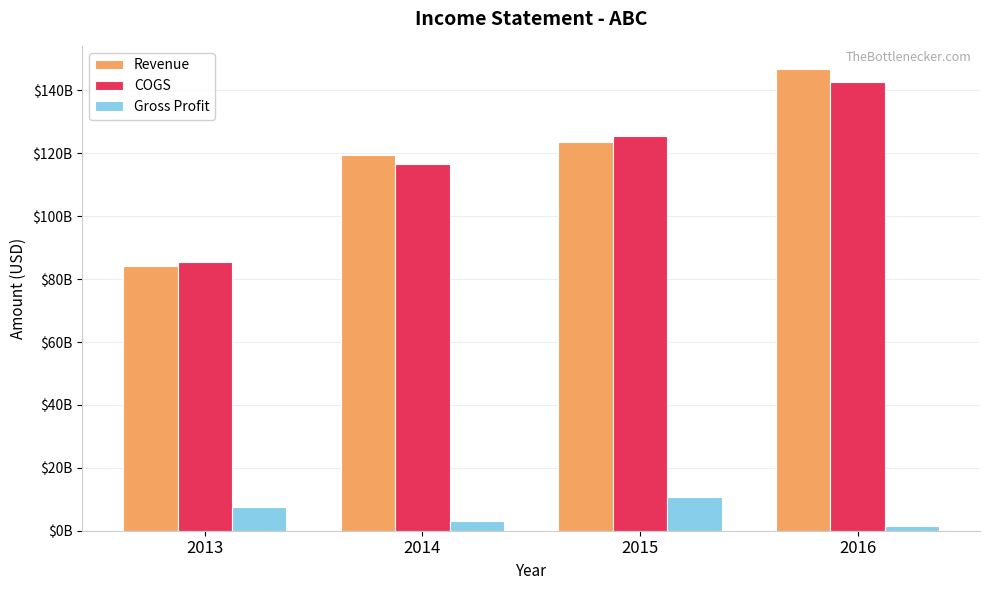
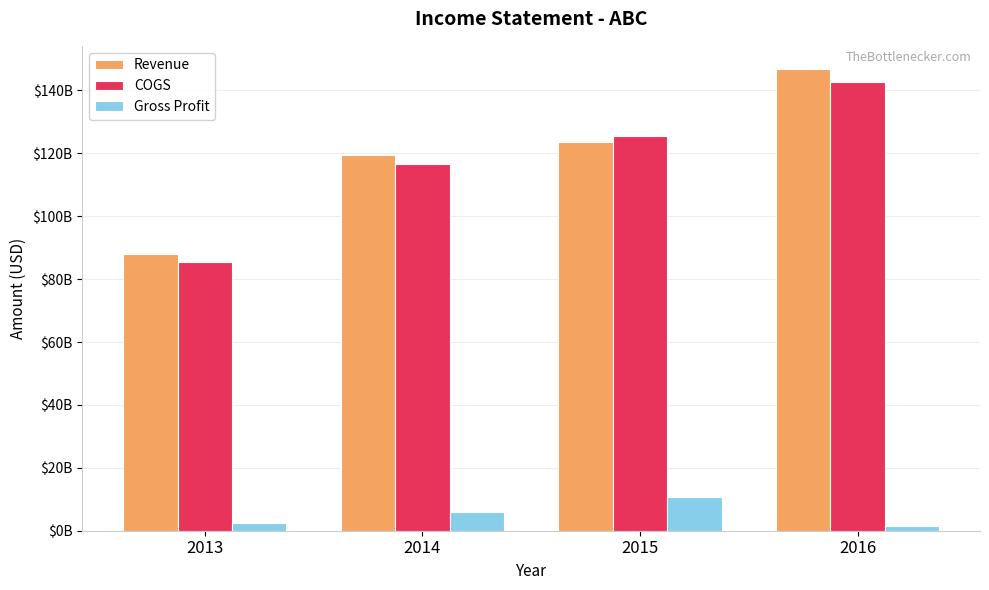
Revenue, 2013: $84000000000 -> $88000000000
Gross Profit, 2013: $7000000000 -> $3000000000
Gross Profit, 2014: $3000000000 -> $6000000000
